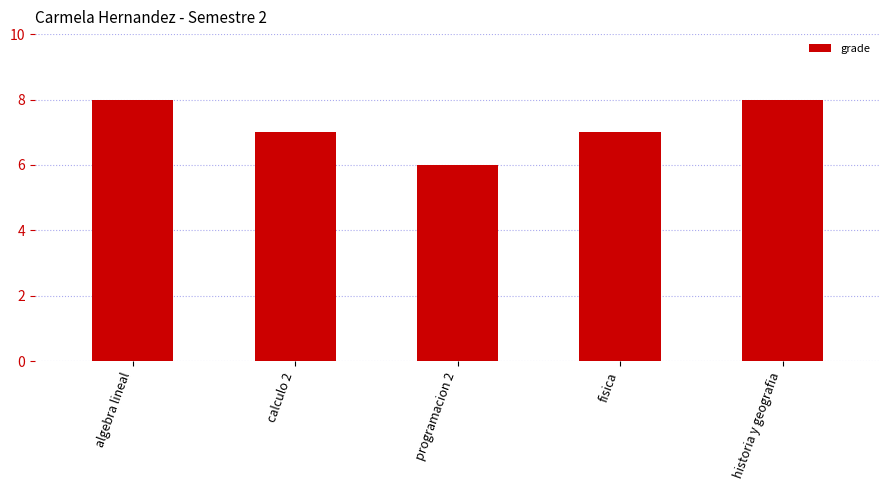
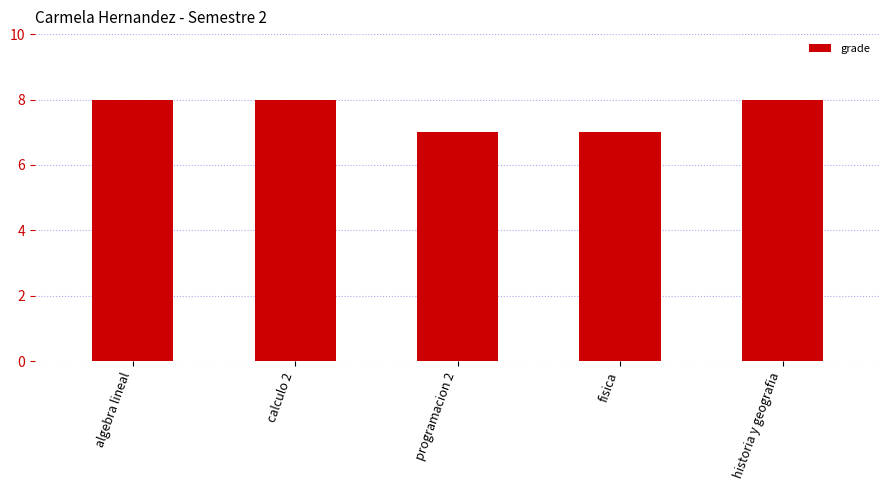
calculo 2: 7 -> 8
programacion 2: 6 -> 7
